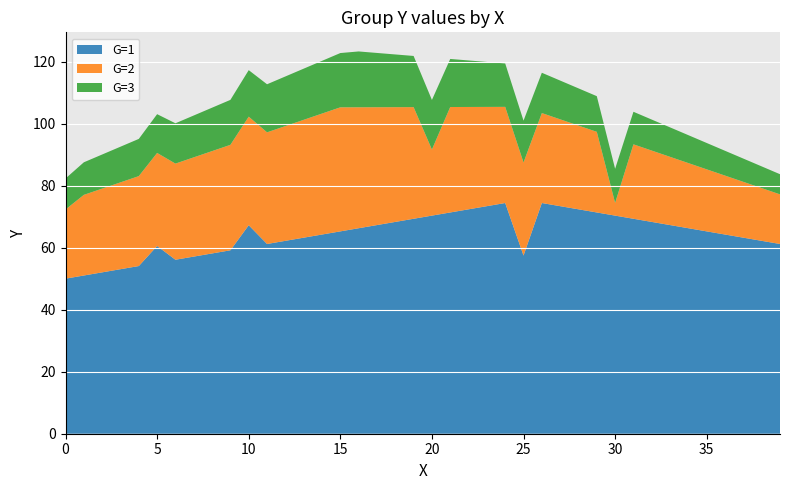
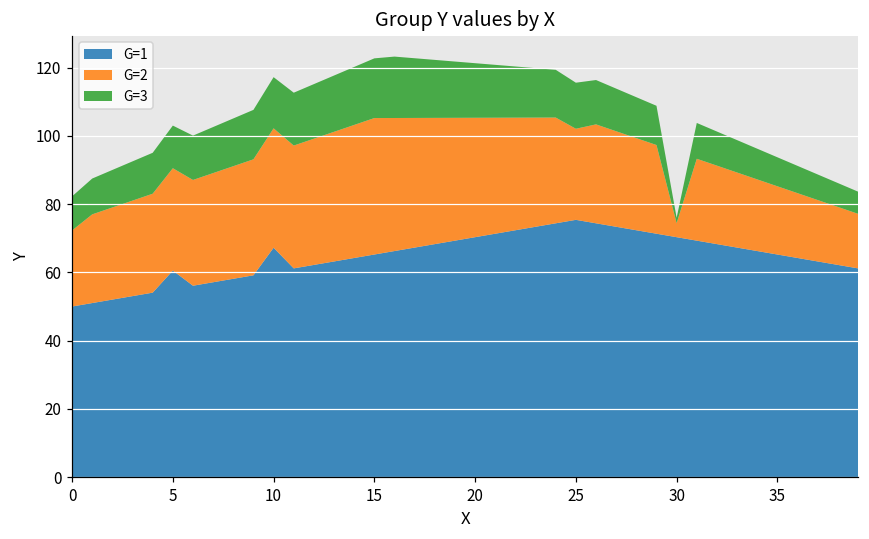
G=2, 20: 21 -> 35
G=1, 25: 57 -> 75
G=2, 25: 30 -> 27
G=3, 30: 11 -> 2
